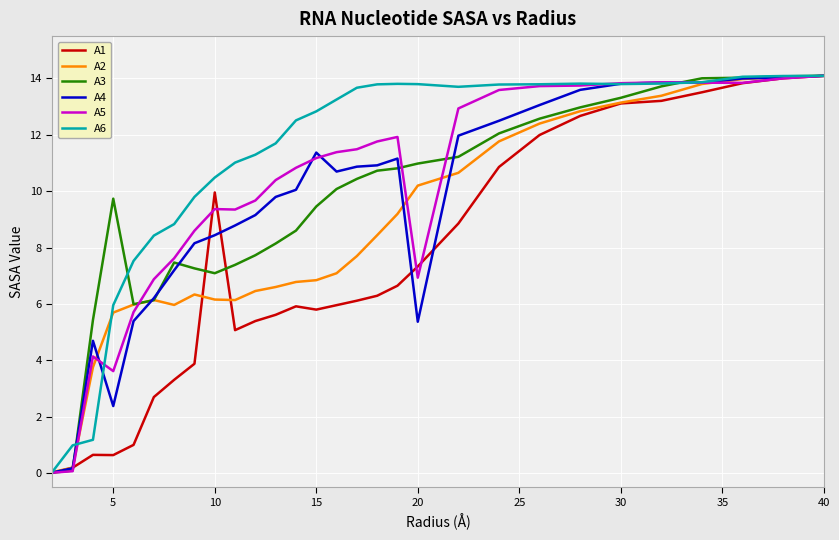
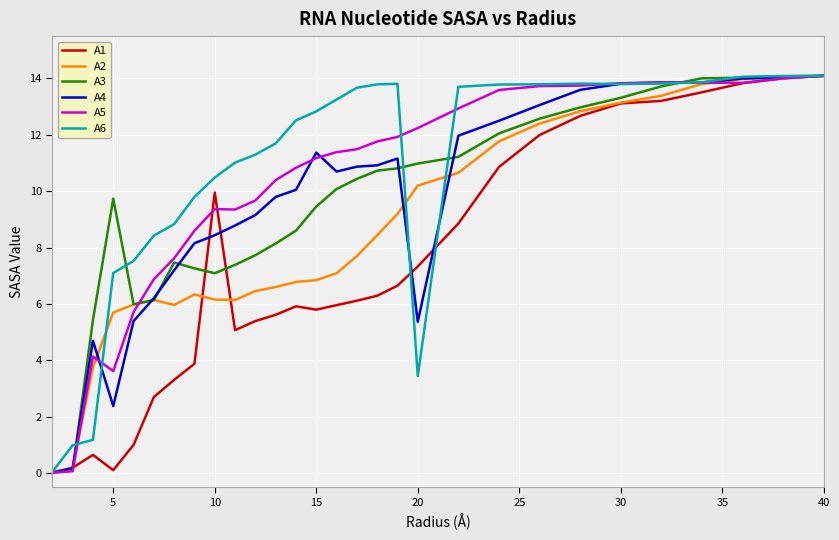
A1, 5: 0.6 -> 0.1
A6, 5: 6.0 -> 7.1
A5, 20: 6.9 -> 12.2
A6, 20: 13.8 -> 3.4
